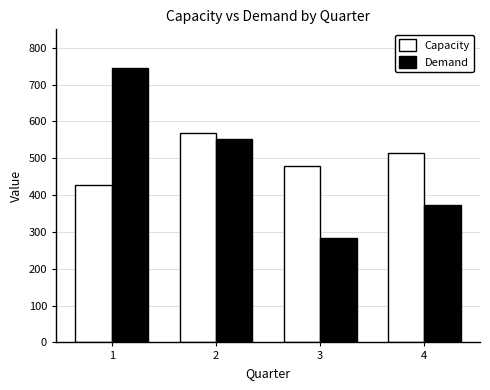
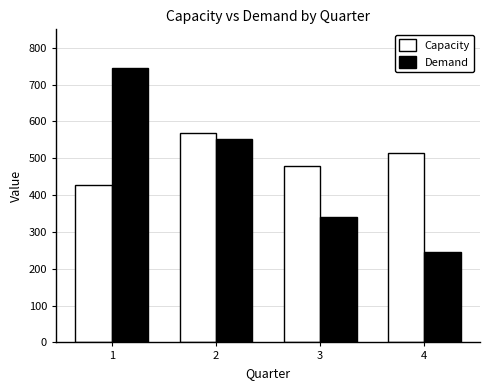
Demand, 3: 280 -> 340
Demand, 4: 370 -> 250
